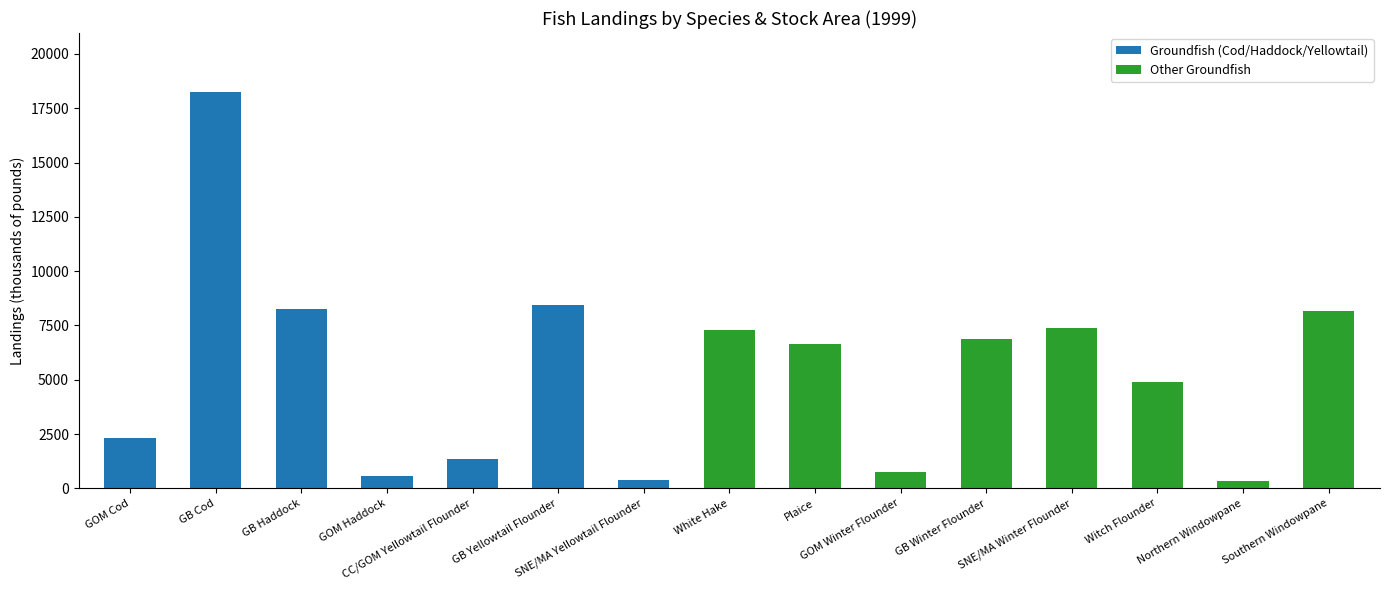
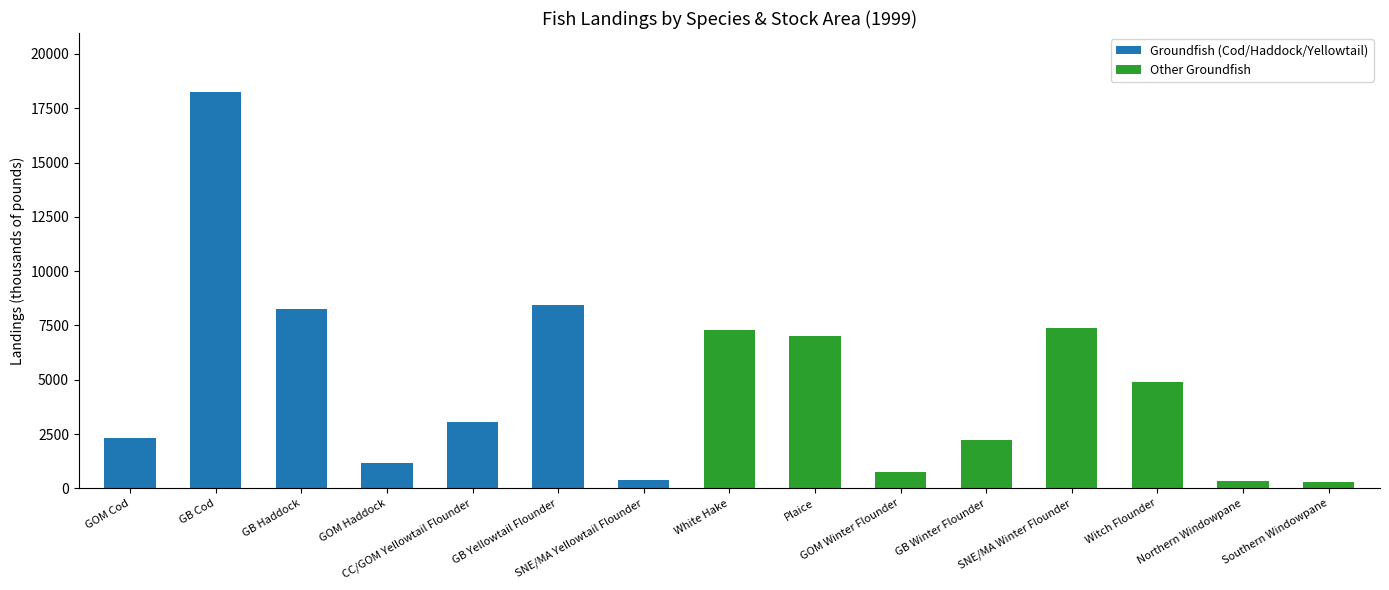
GOM Haddock: 600 -> 1200
CC/GOM Yellowtail Flounder: 1400 -> 3100
Plaice: 6600 -> 7000
GB Winter Flounder: 6900 -> 2200
Southern Windowpane: 8200 -> 300
